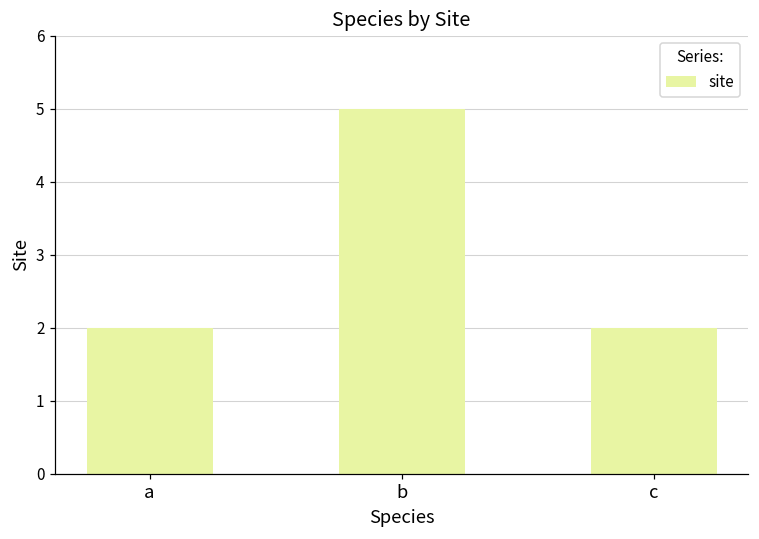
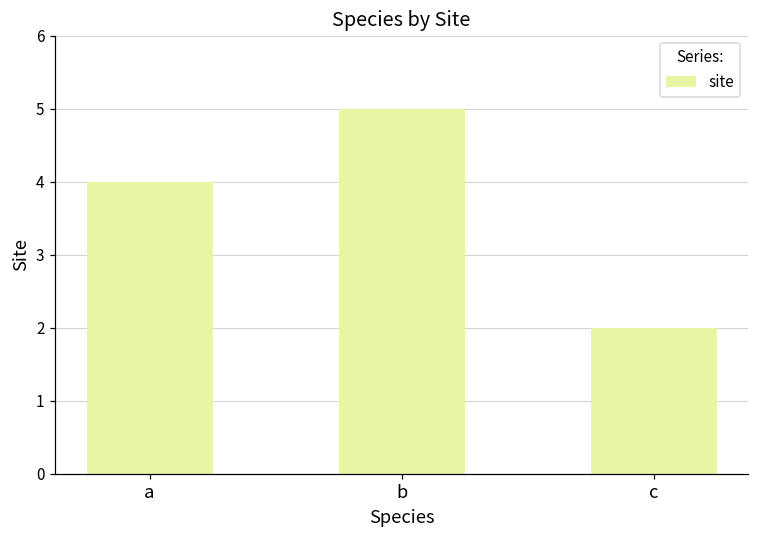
a: 2 -> 4
